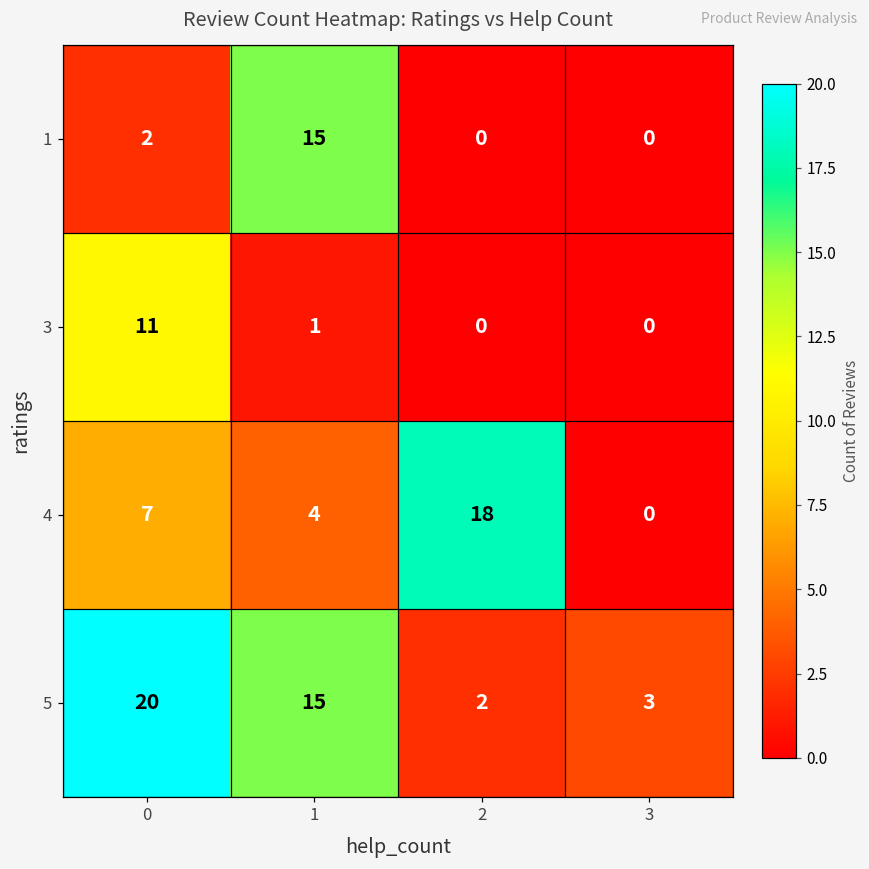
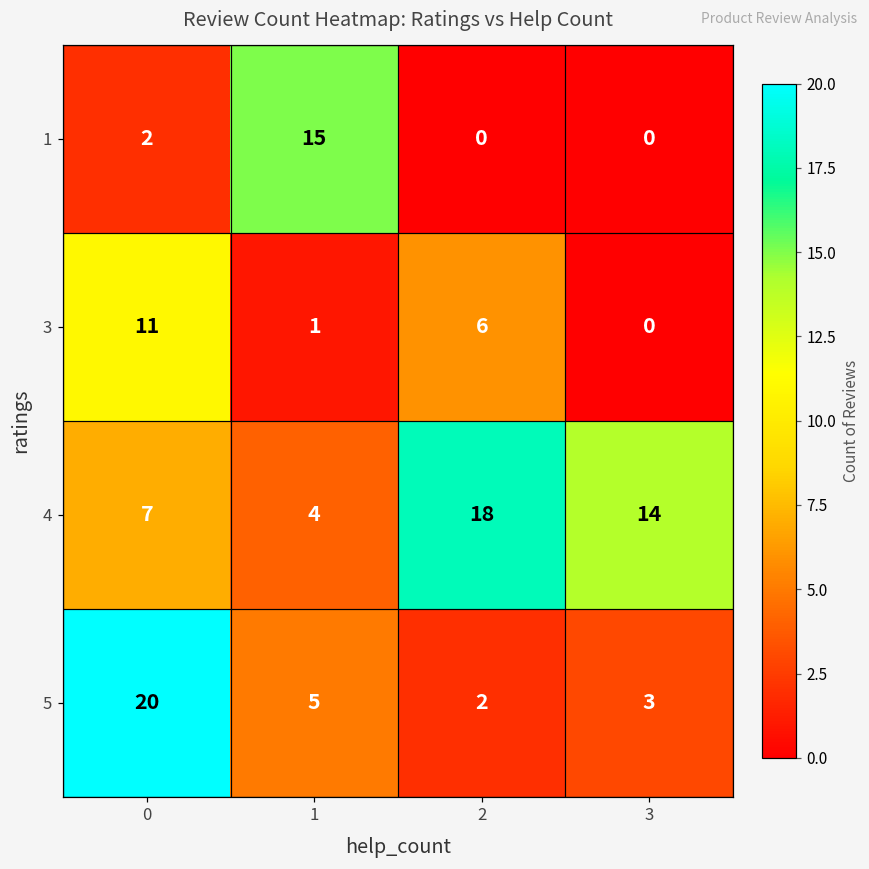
3, 2: 0 -> 6
4, 3: 0 -> 14
5, 1: 15 -> 5
